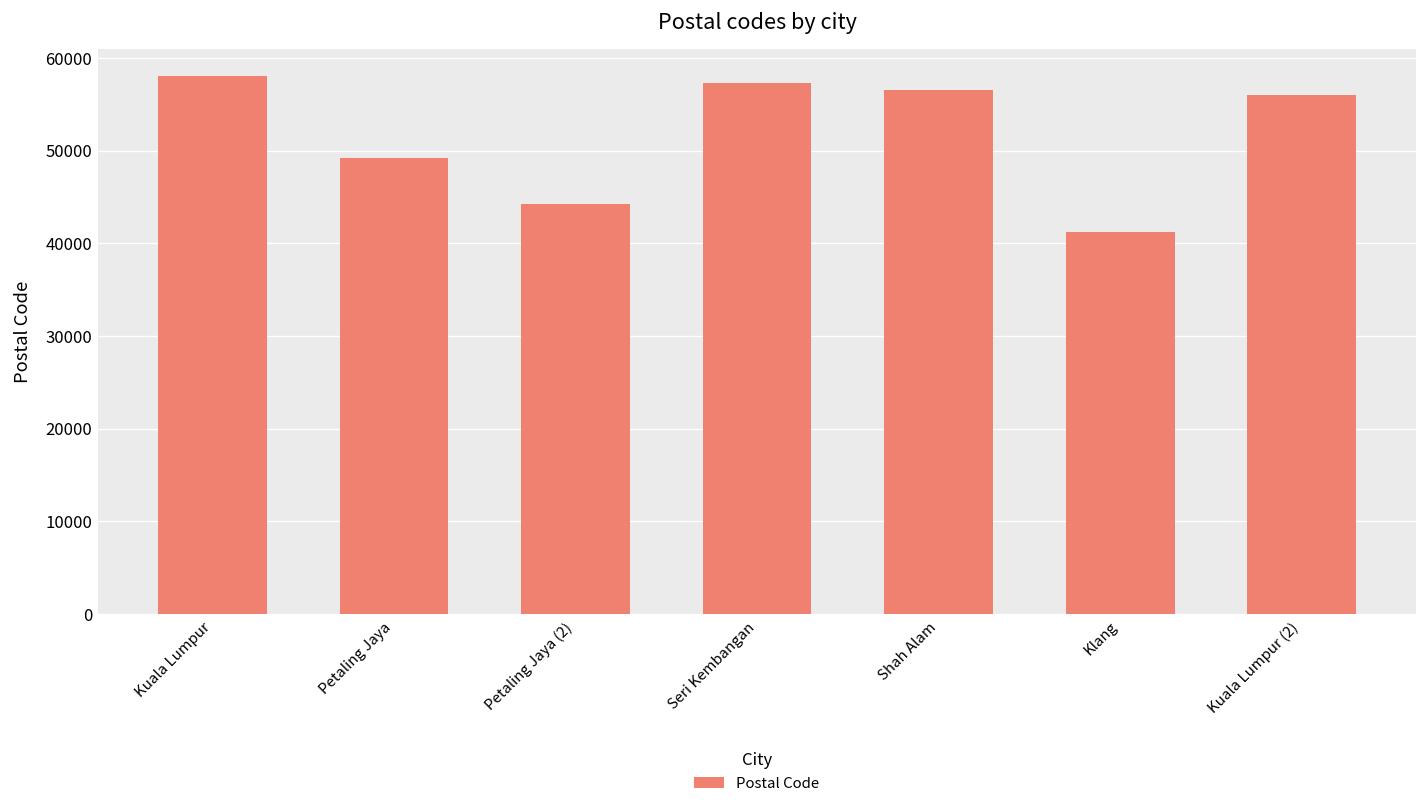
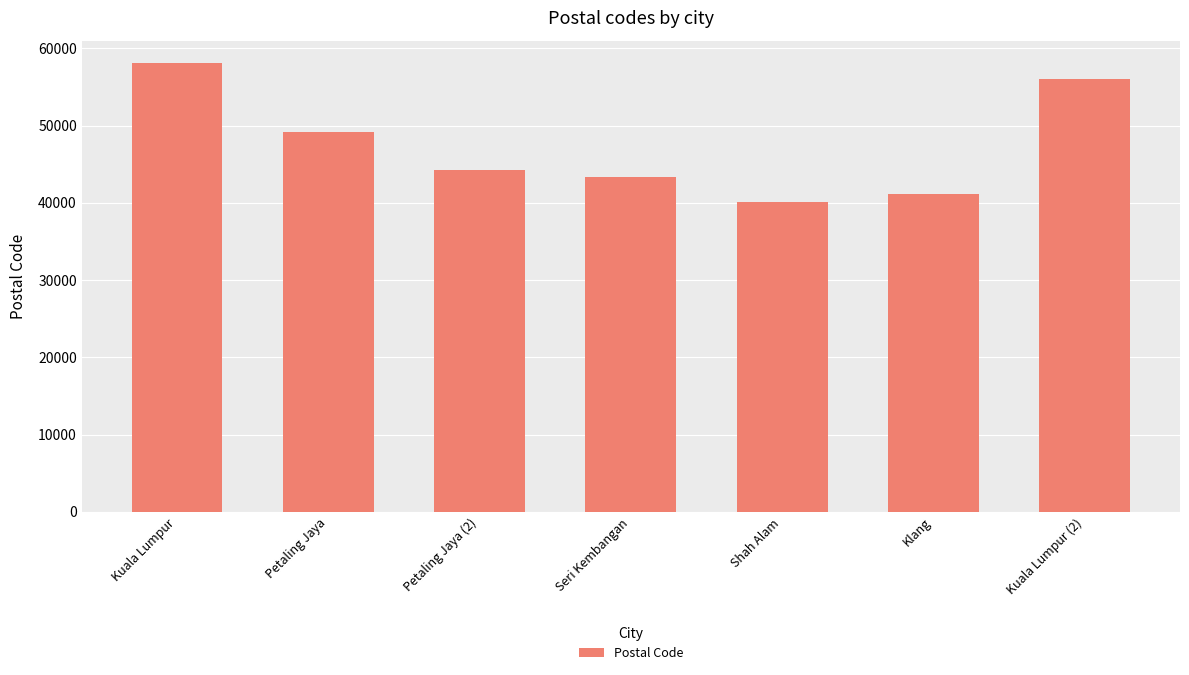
Seri Kembangan: 57000 -> 43000
Shah Alam: 57000 -> 40000
